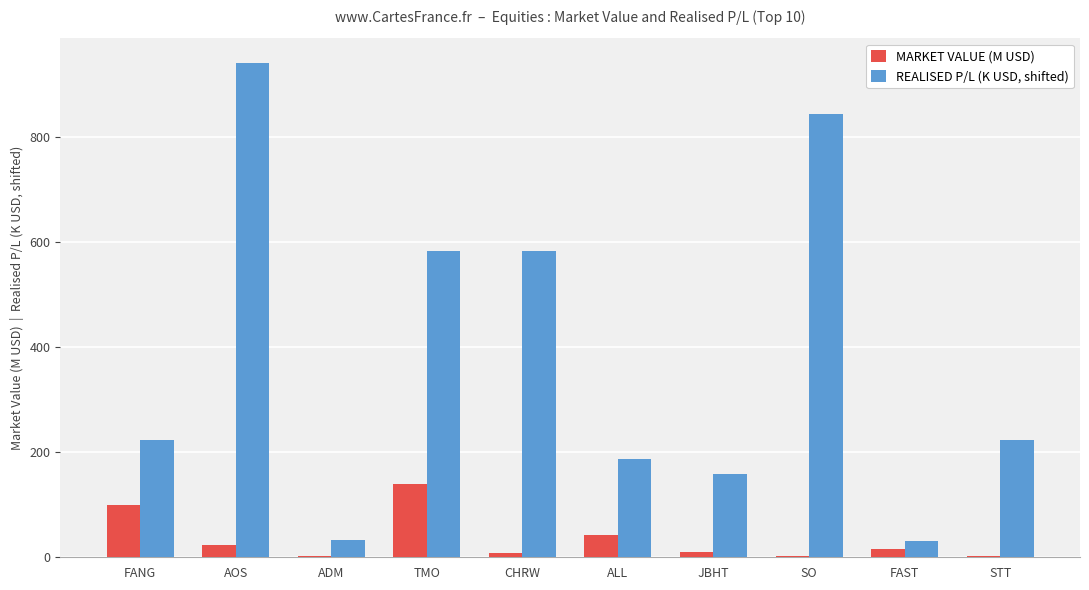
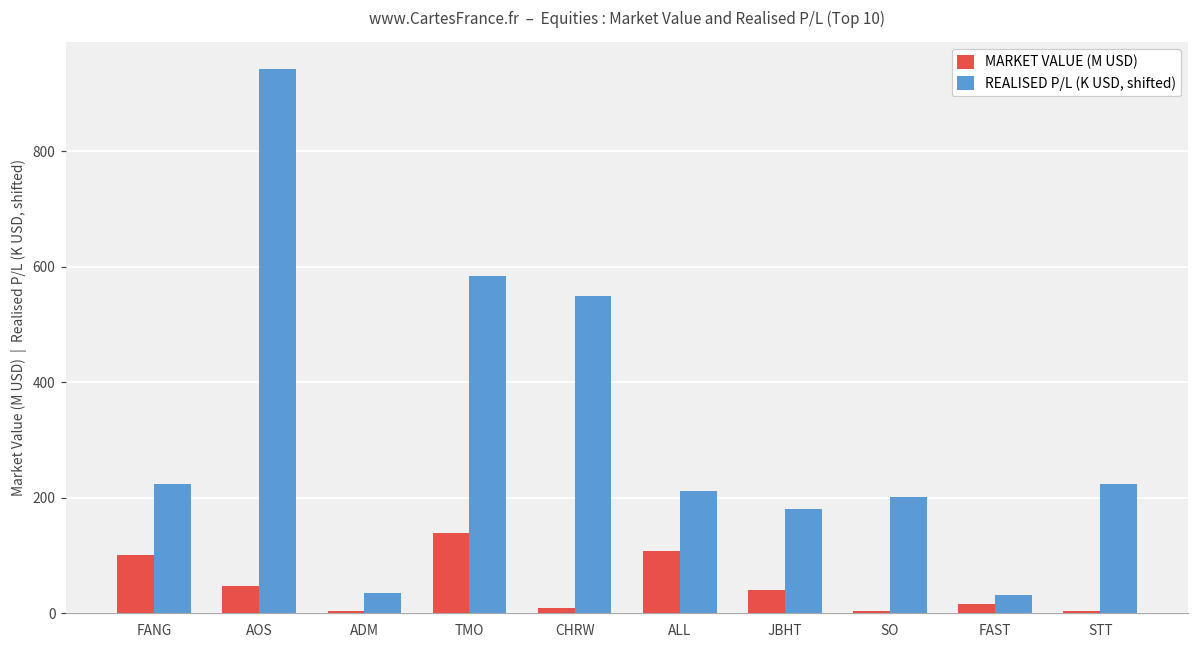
MARKET VALUE (M USD), AOS: 20 -> 50
REALISED P/L (K USD, shifted), CHRW: 580 -> 550
MARKET VALUE (M USD), ALL: 40 -> 110
REALISED P/L (K USD, shifted), ALL: 190 -> 210
MARKET VALUE (M USD), JBHT: 10 -> 40
REALISED P/L (K USD, shifted), JBHT: 160 -> 180
REALISED P/L (K USD, shifted), SO: 840 -> 200
